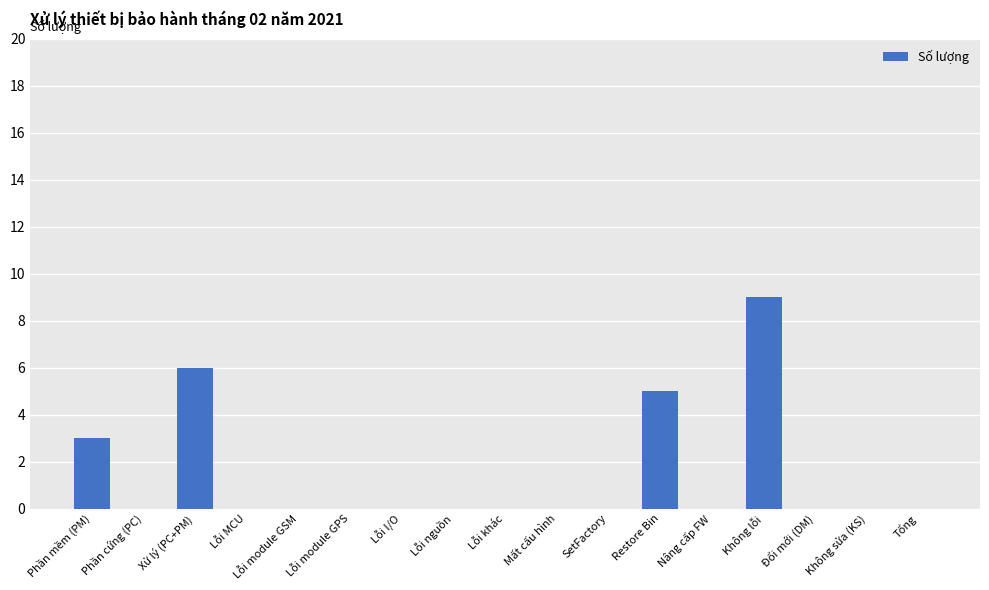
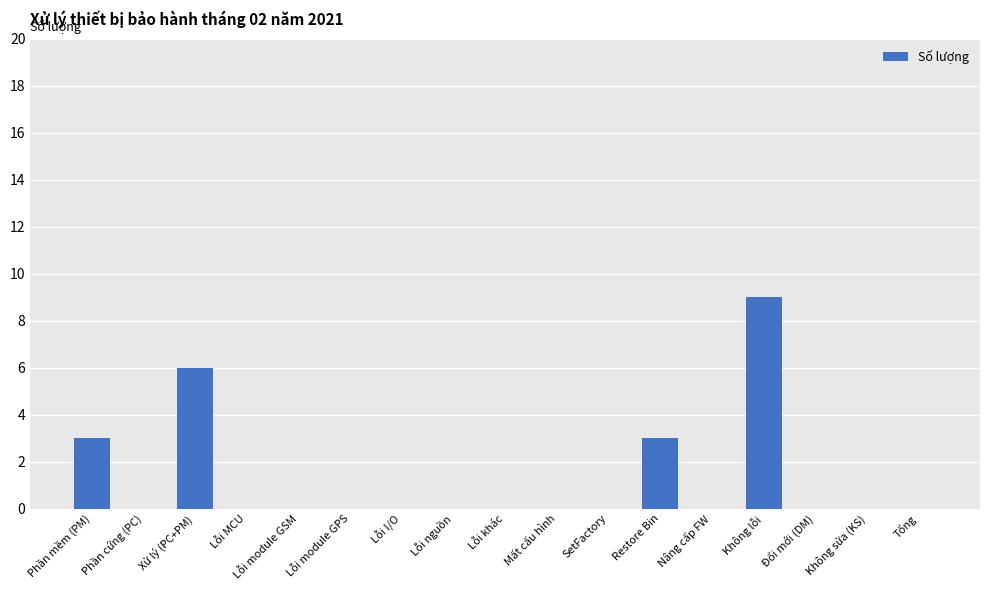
Restore Bin: 5 -> 3
